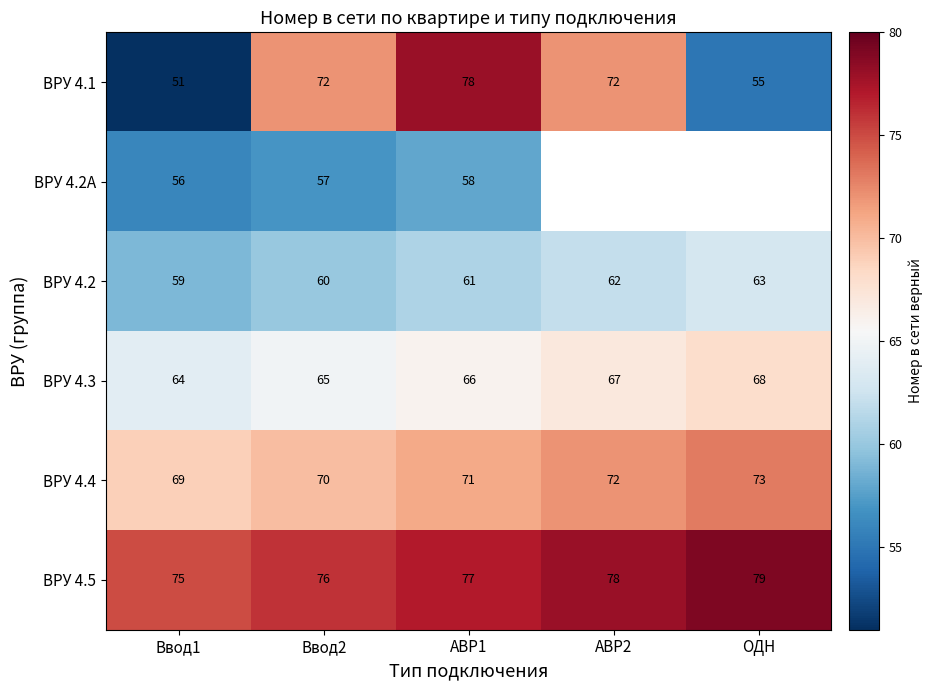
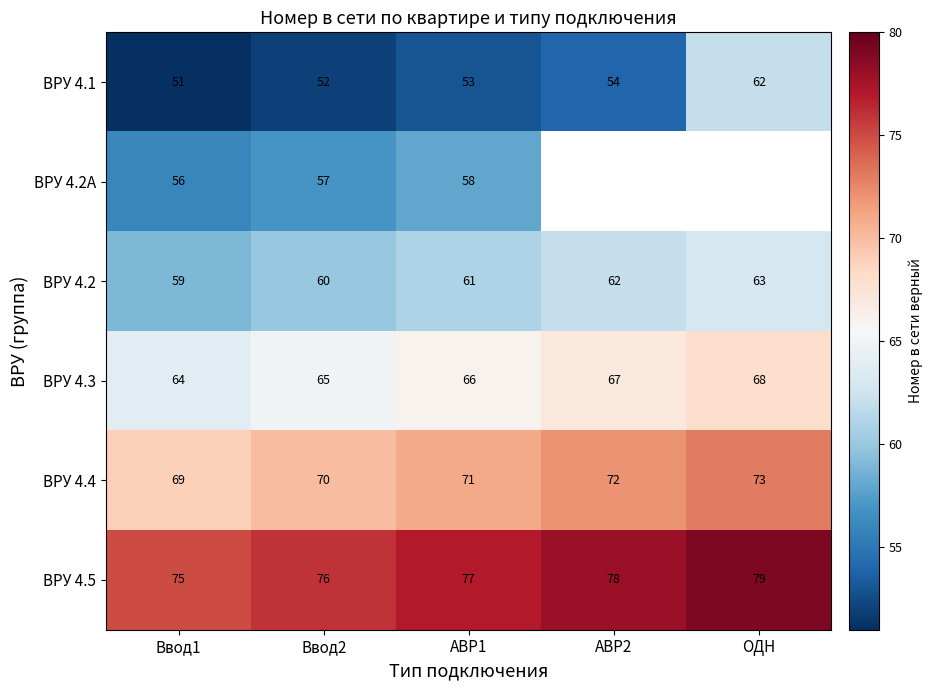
ВРУ 4.1, Ввод2: 72 -> 52
ВРУ 4.1, АВР1: 78 -> 53
ВРУ 4.1, АВР2: 72 -> 54
ВРУ 4.1, ОДН: 55 -> 62
